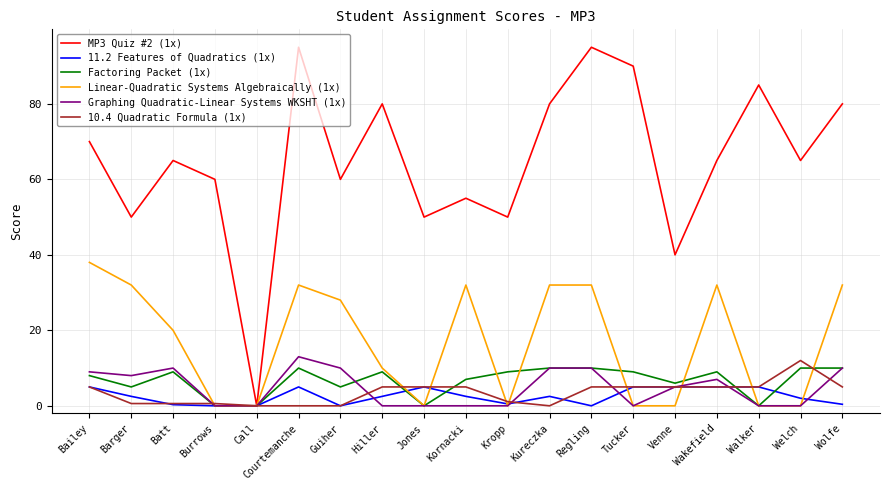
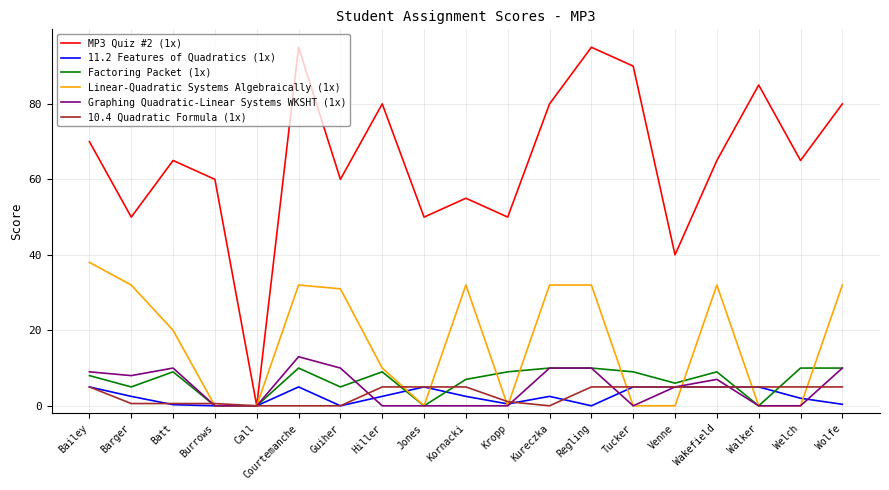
Linear-Quadratic Systems Algebraically (1x), Guiher: 28 -> 31
10.4 Quadratic Formula (1x), Welch: 12 -> 5
